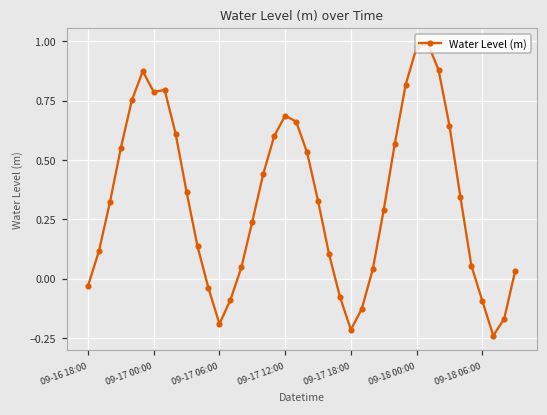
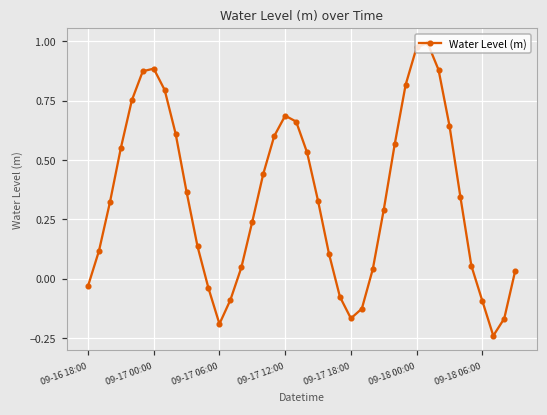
09-17 00:00: 0.79 -> 0.88
09-17 18:00: -0.21 -> -0.17
